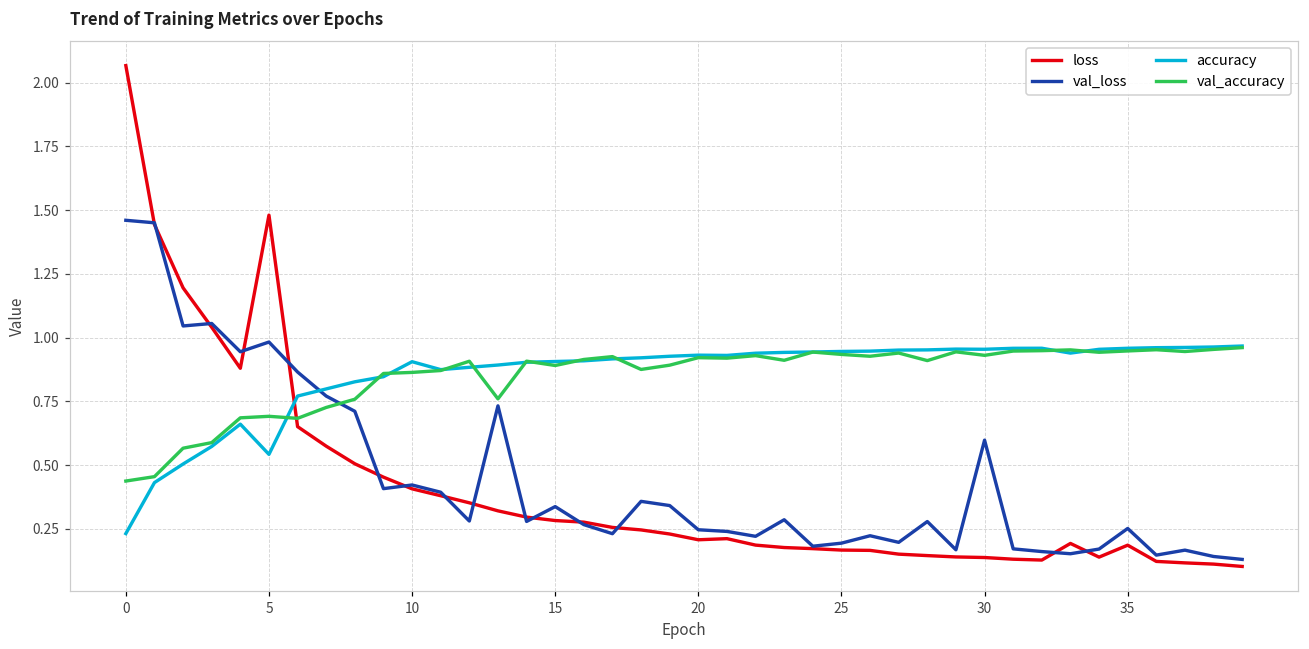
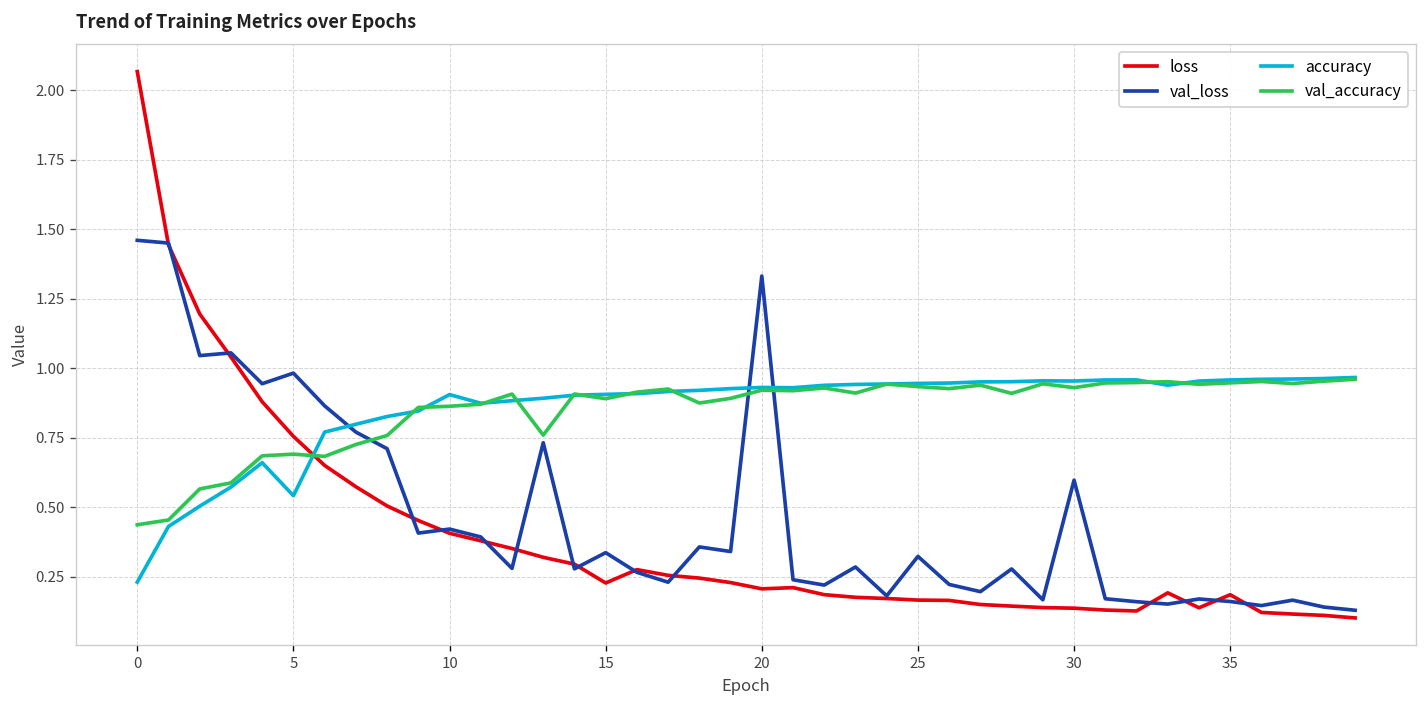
loss, 5: 1.48 -> 0.76
loss, 15: 0.28 -> 0.23
val_loss, 20: 0.25 -> 1.33
val_loss, 25: 0.19 -> 0.32
val_loss, 35: 0.25 -> 0.16
